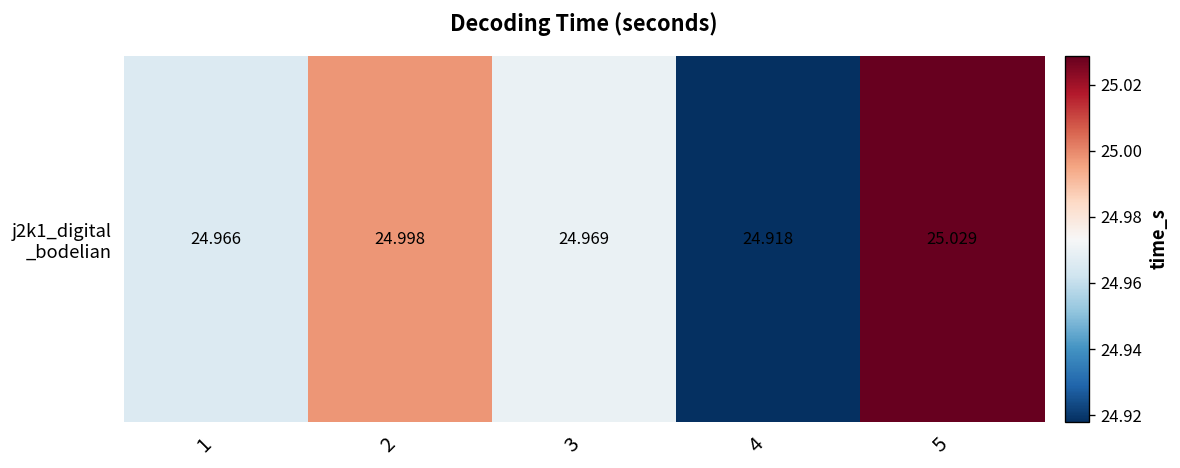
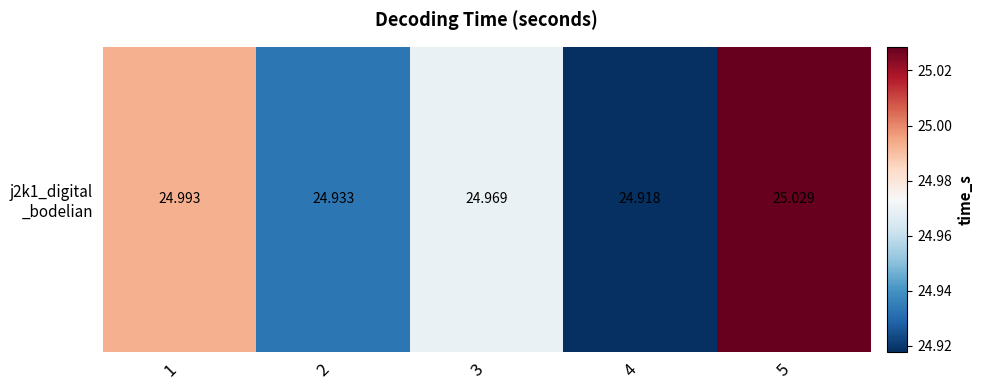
j2k1_digital _bodelian, 1: 24.966 -> 24.993
j2k1_digital _bodelian, 2: 24.998 -> 24.933
